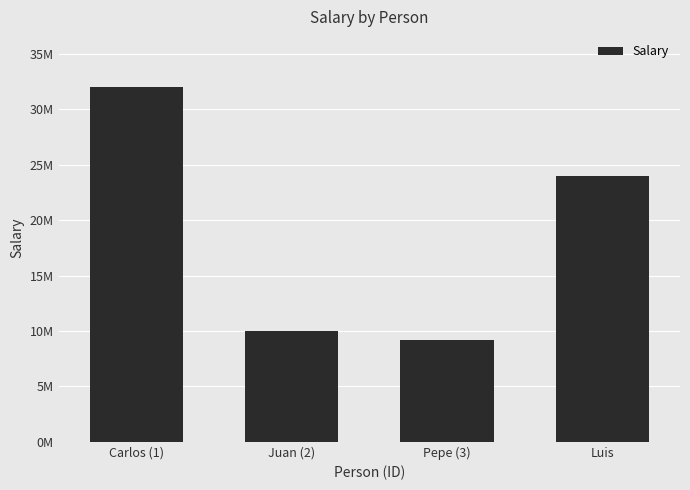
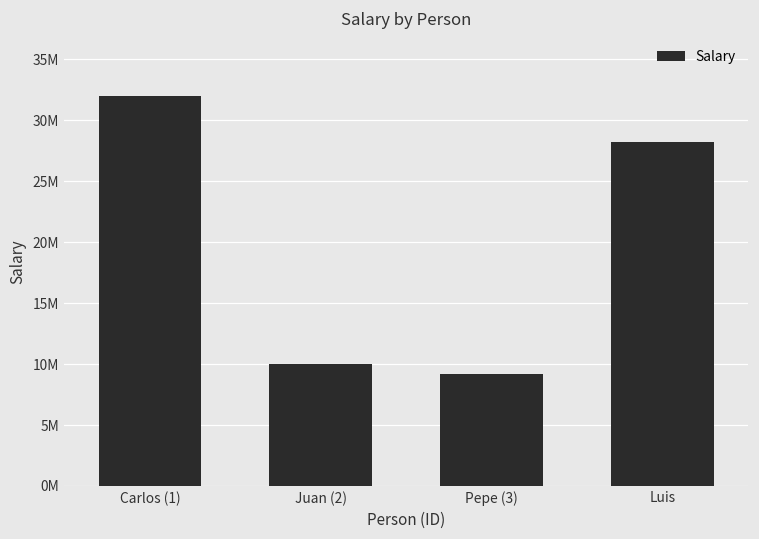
Luis: 24000000 -> 28300000
